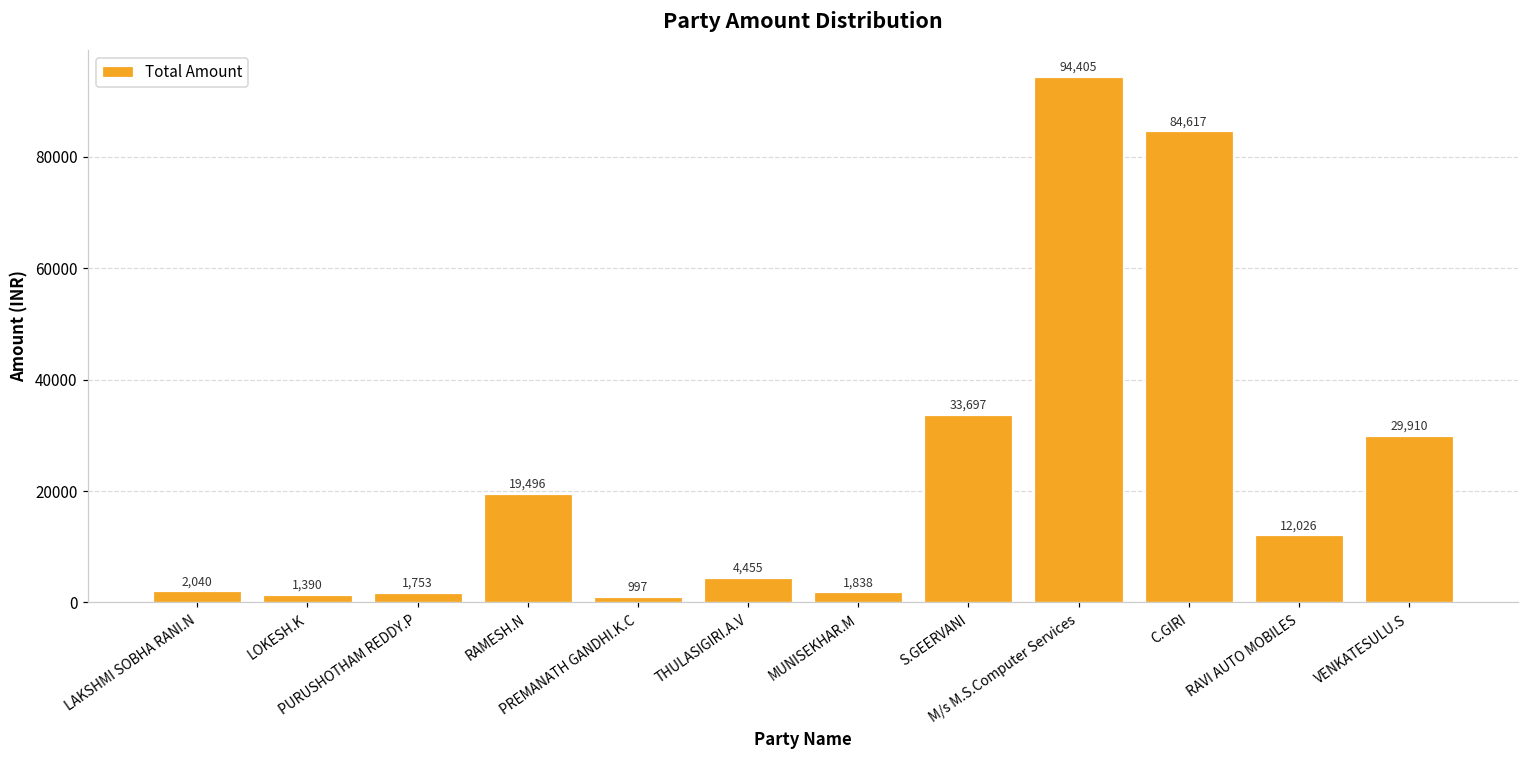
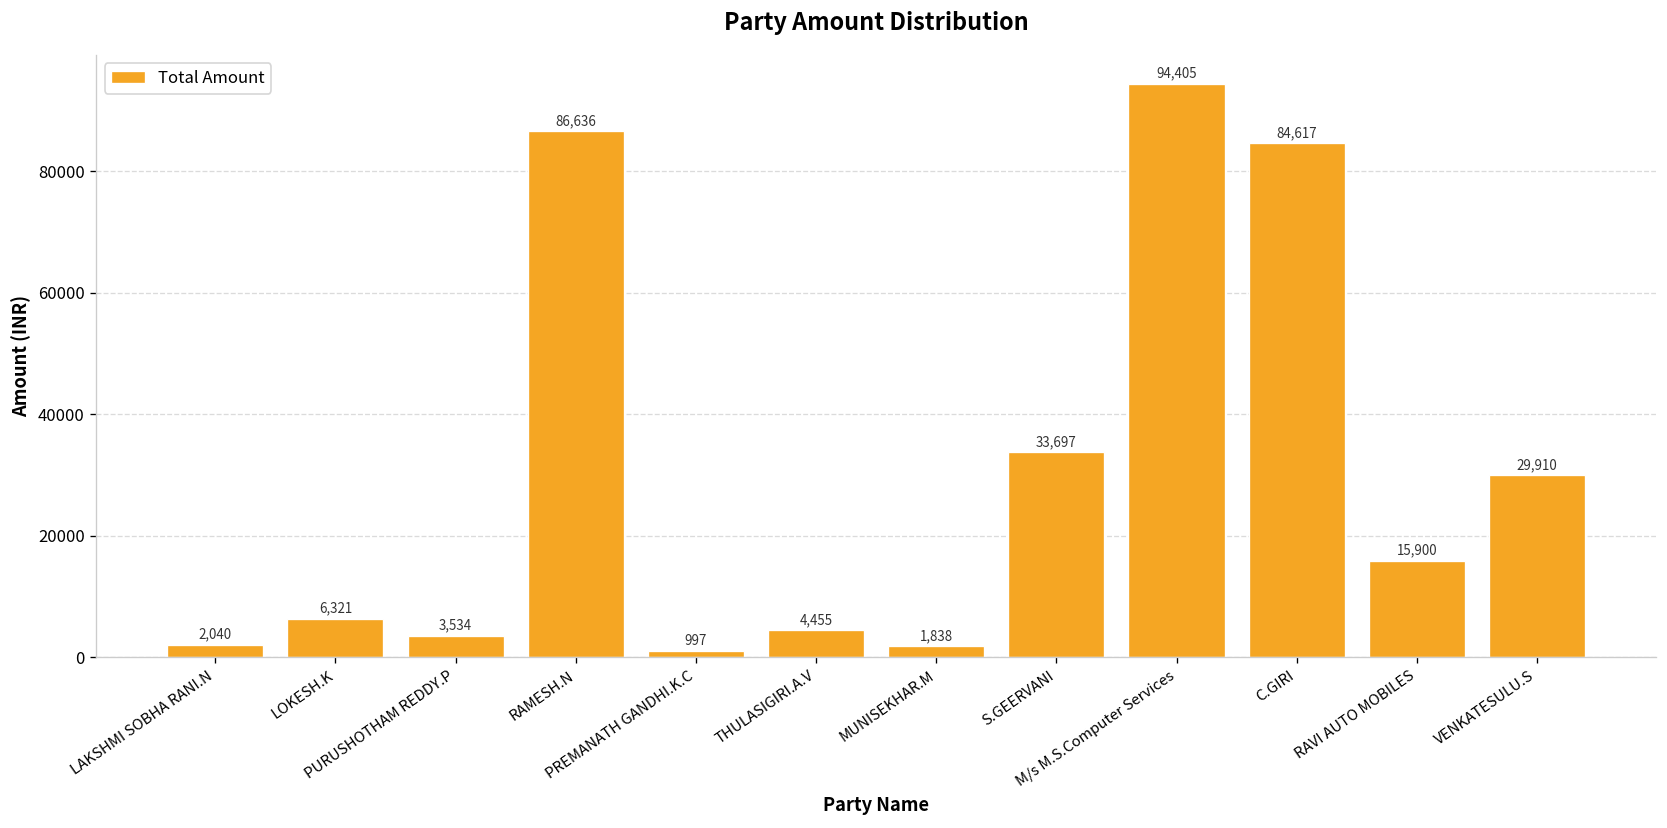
LOKESH.K: 1,390 -> 6,321
PURUSHOTHAM REDDY.P: 1,753 -> 3,534
RAMESH.N: 19,496 -> 86,636
RAVI AUTO MOBILES: 12,026 -> 15,900
